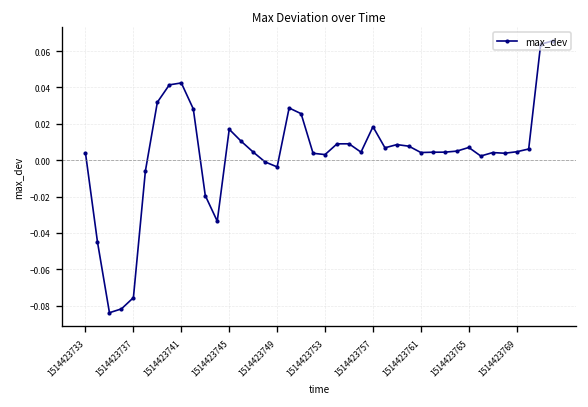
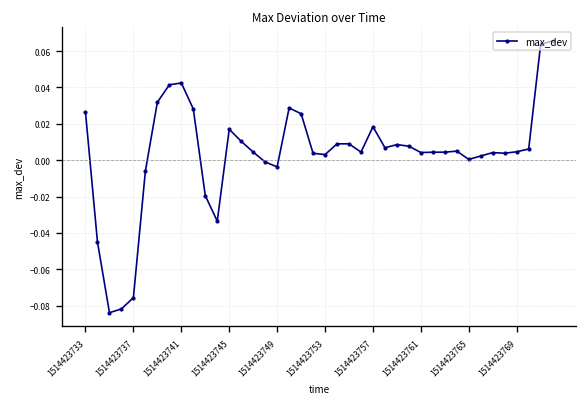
1514423733: 0.004 -> 0.026
1514423765: 0.007 -> 0.000
